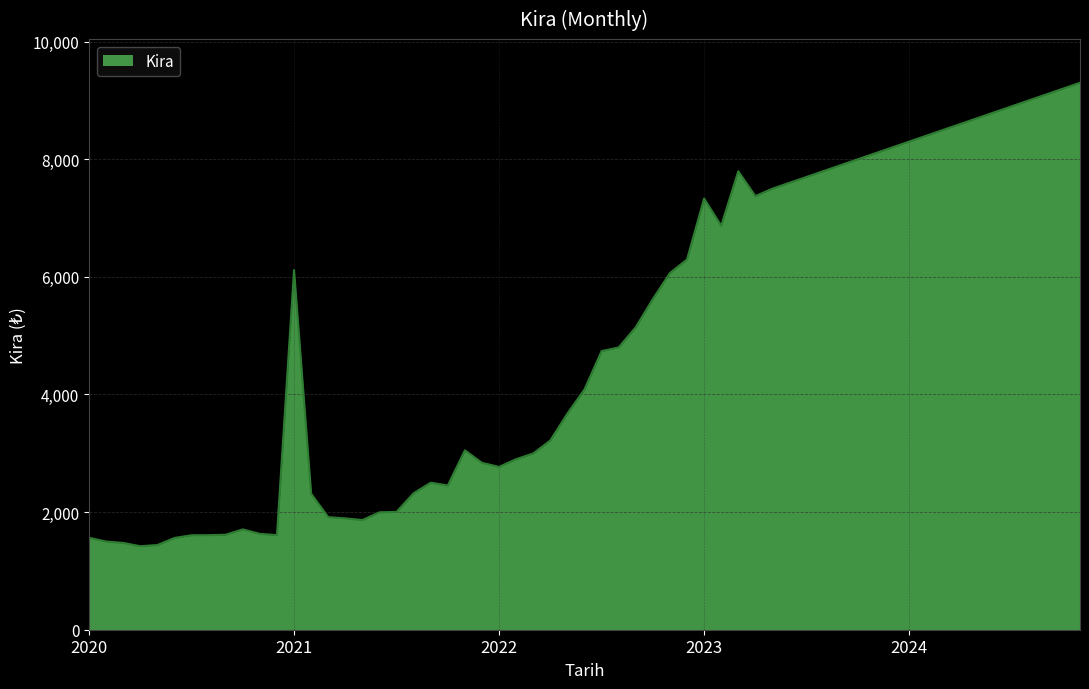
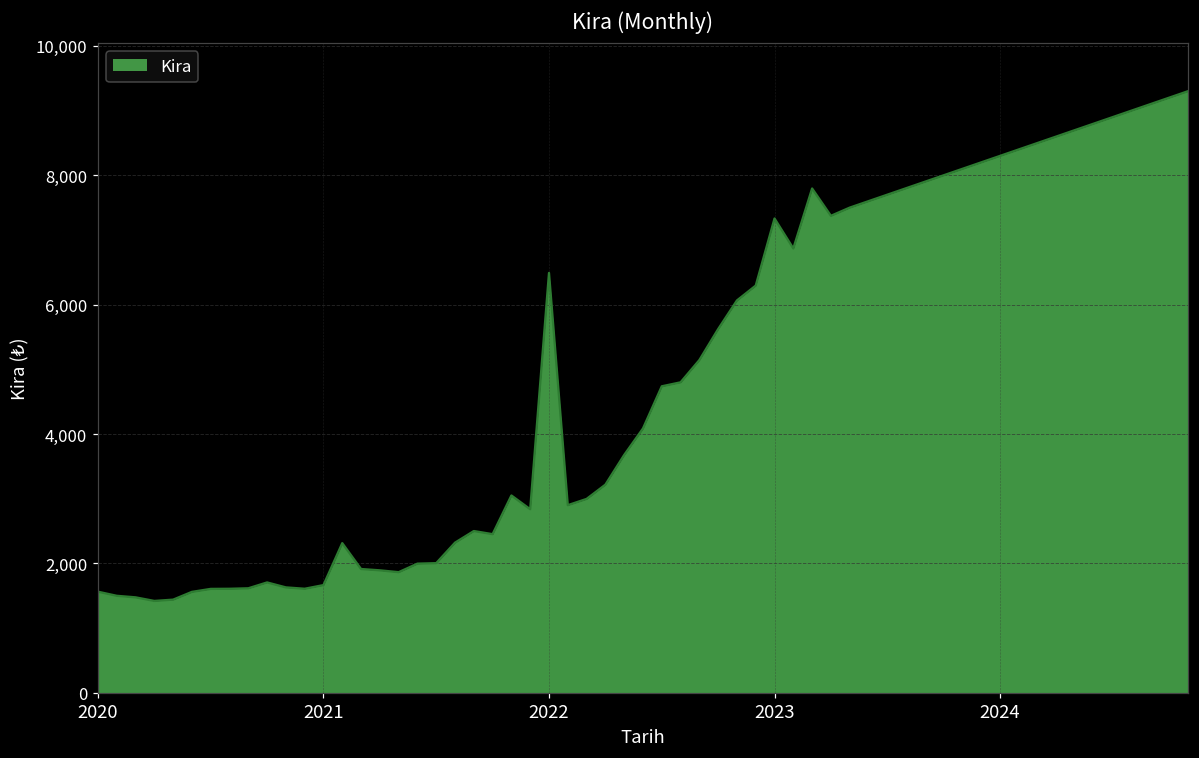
2021: 6,100 -> 1,700
2022: 2,800 -> 6,500
